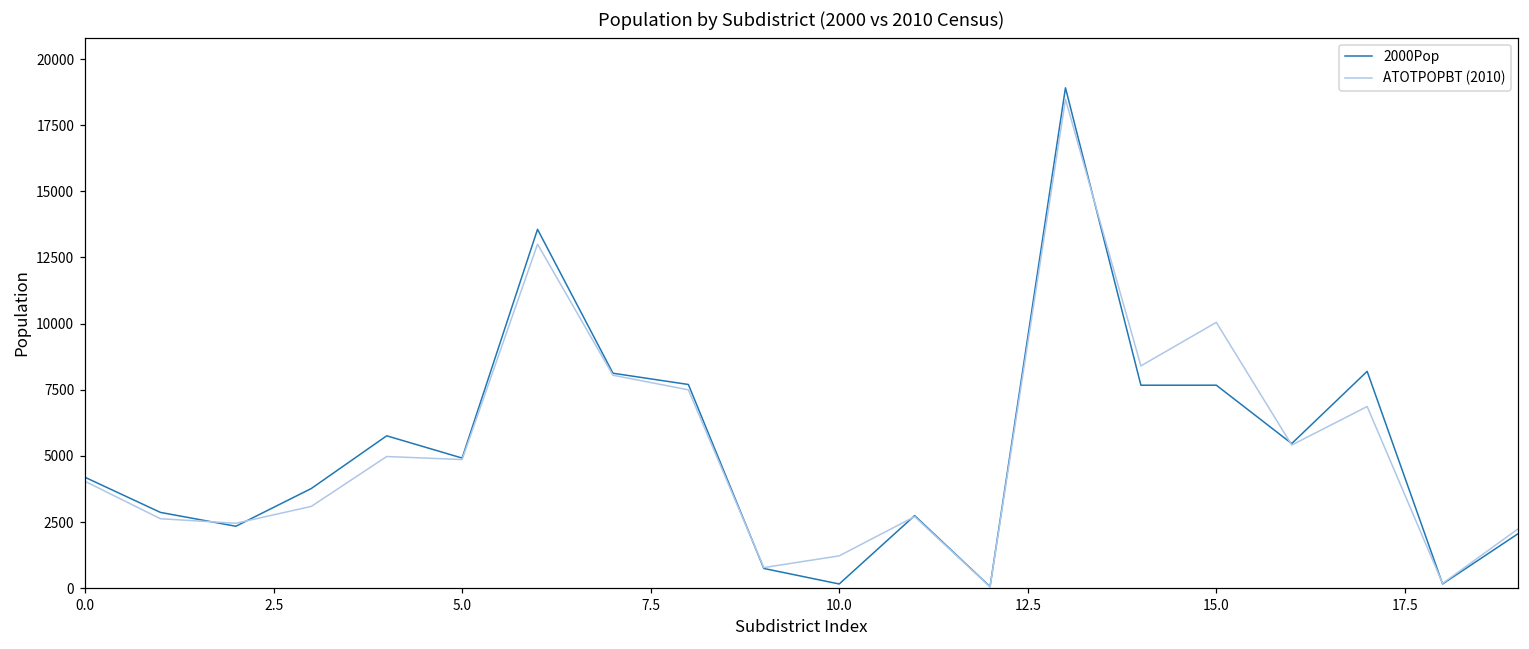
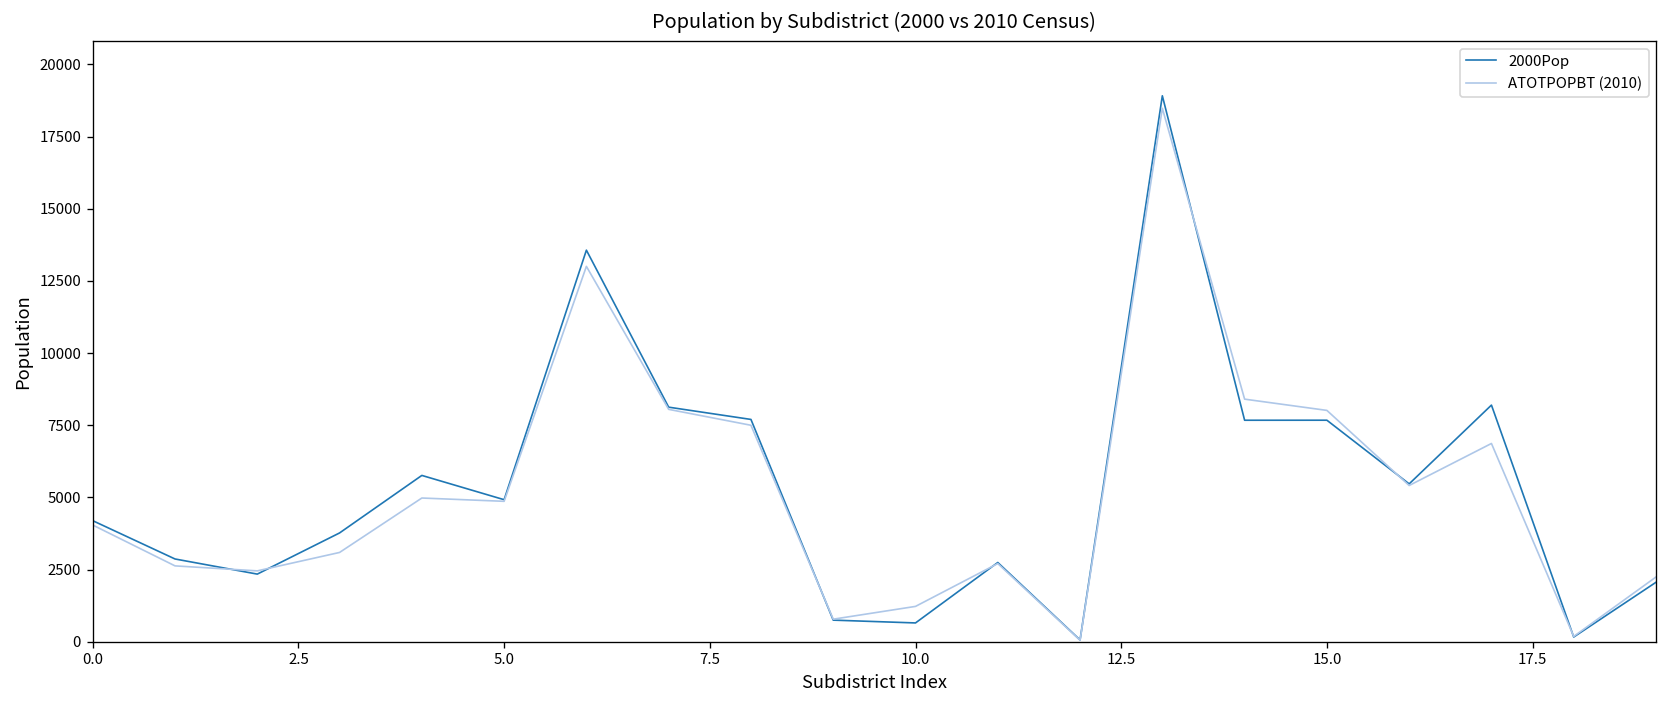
2000Pop, 10.0: 200 -> 600
ATOTPOPBT (2010), 15.0: 10000 -> 8000
